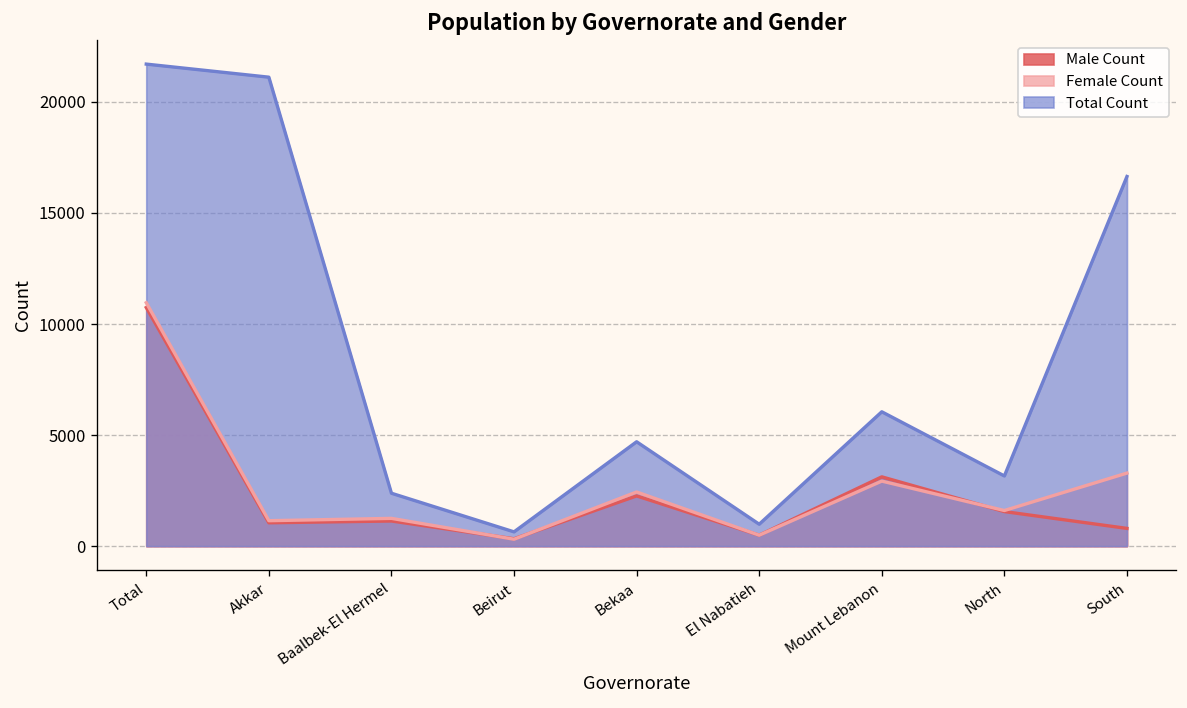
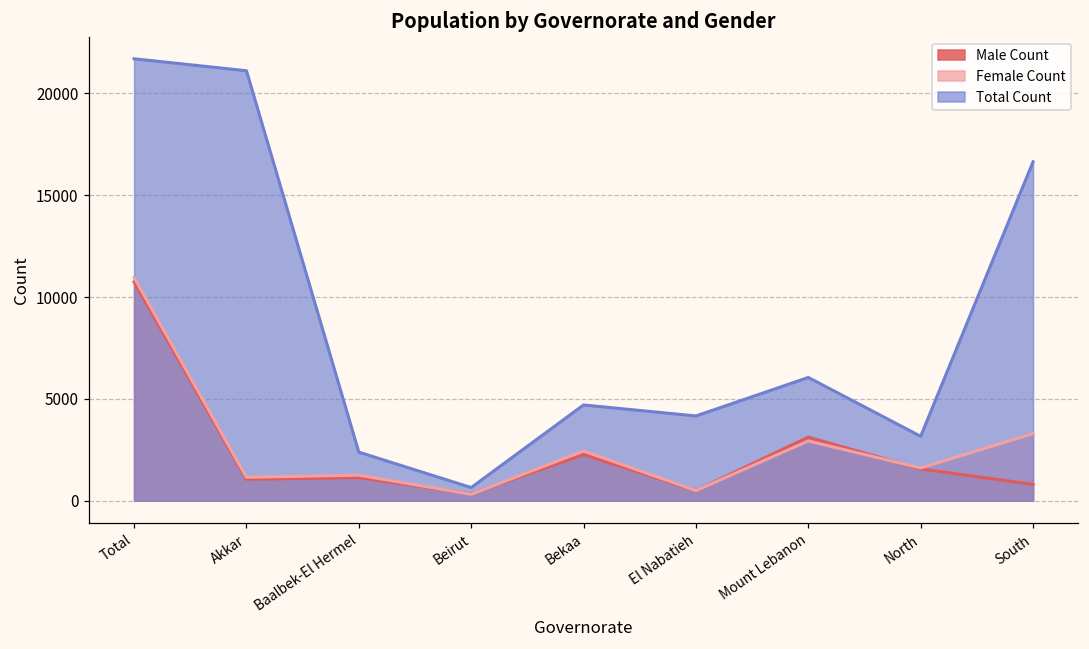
Total Count, El Nabatieh: 1000 -> 4200
